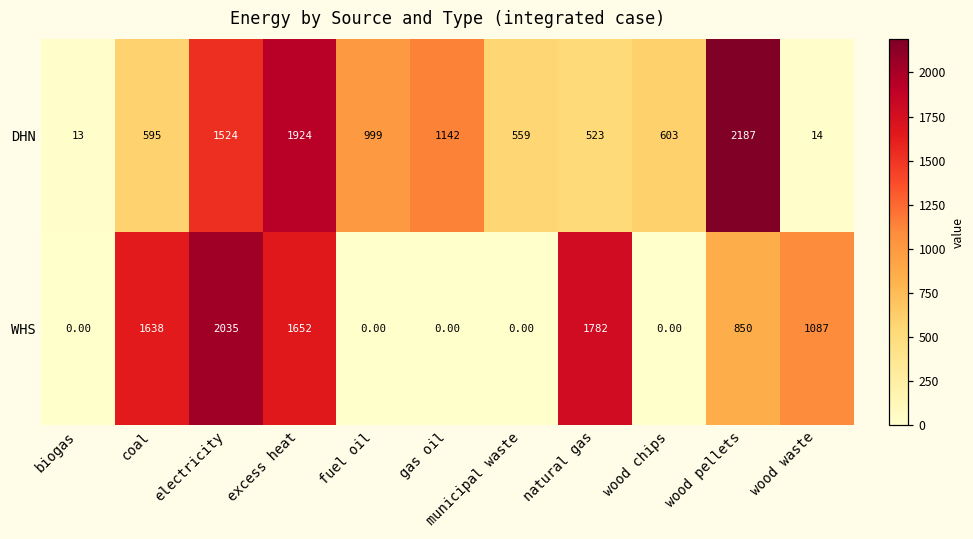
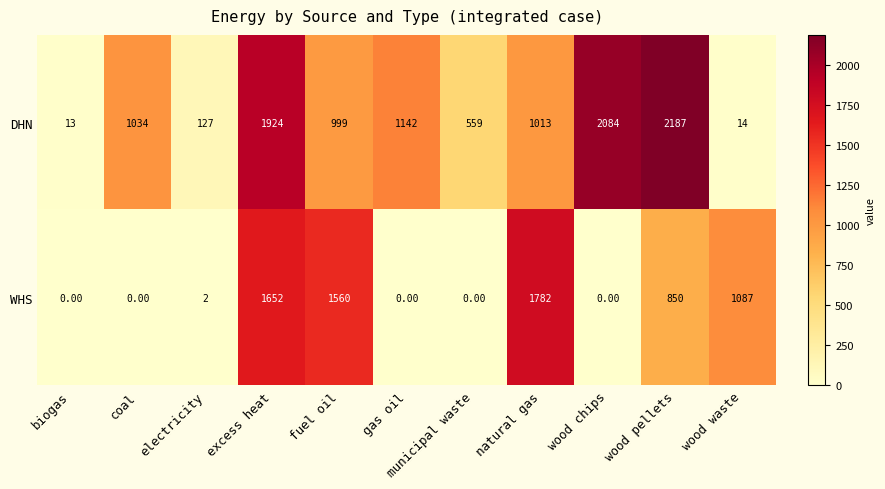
DHN, coal: 595 -> 1034
DHN, electricity: 1524 -> 127
DHN, natural gas: 523 -> 1013
DHN, wood chips: 603 -> 2084
WHS, coal: 1638 -> 0.00
WHS, electricity: 2035 -> 2
WHS, fuel oil: 0.00 -> 1560
